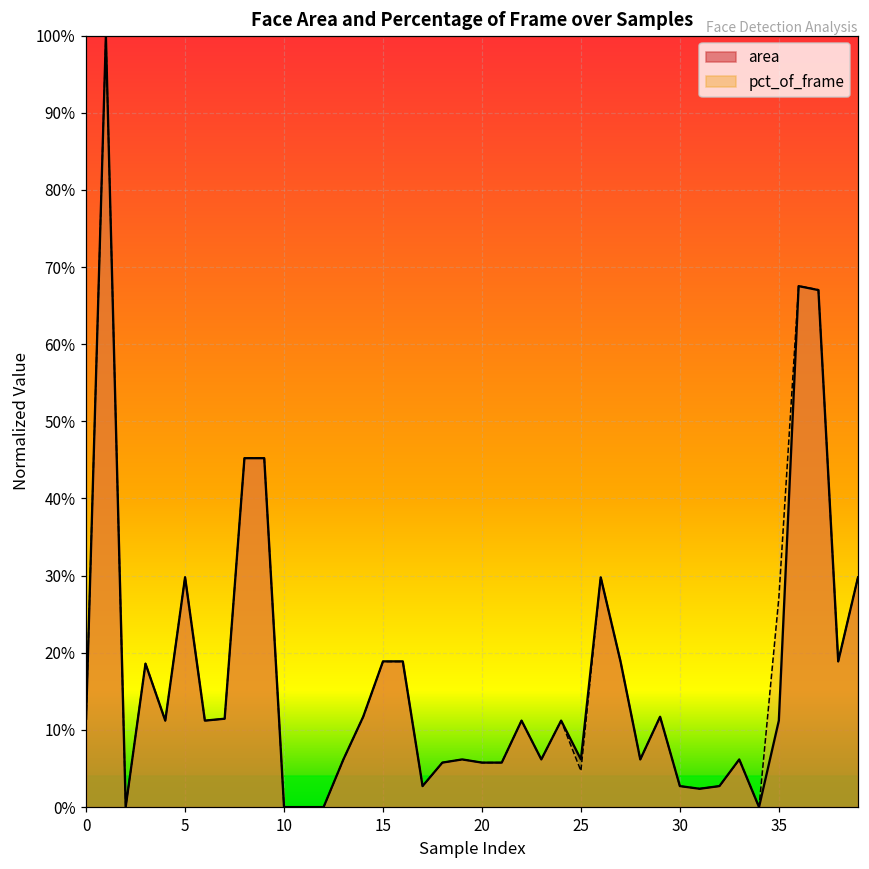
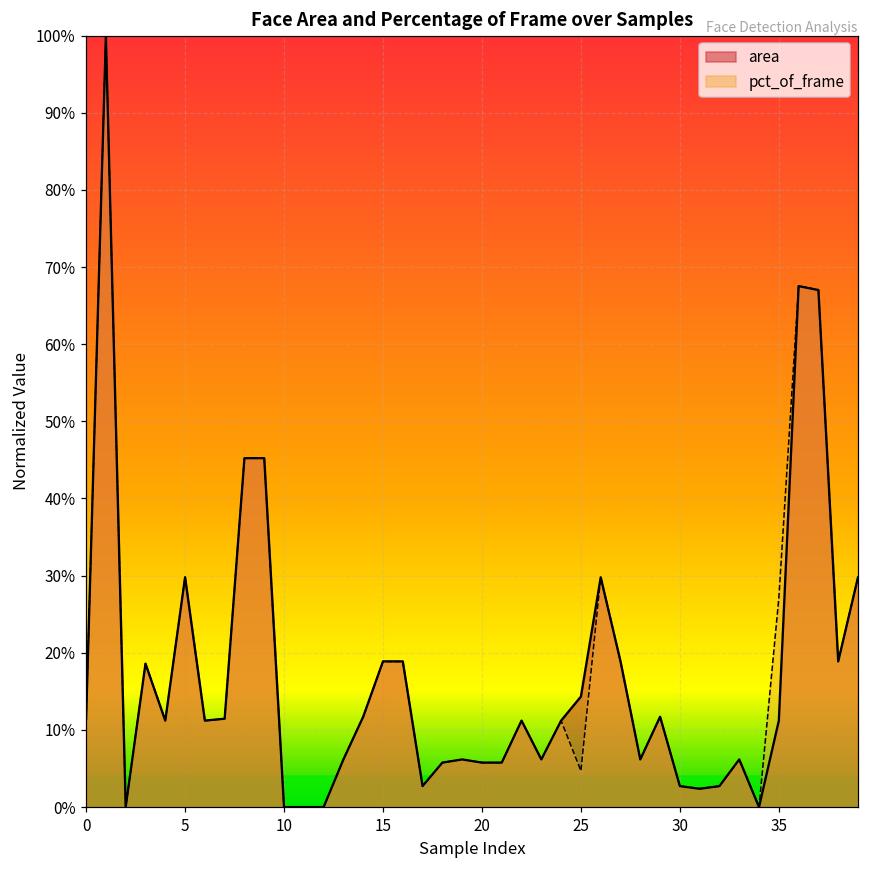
area, 25: 6% -> 14%
